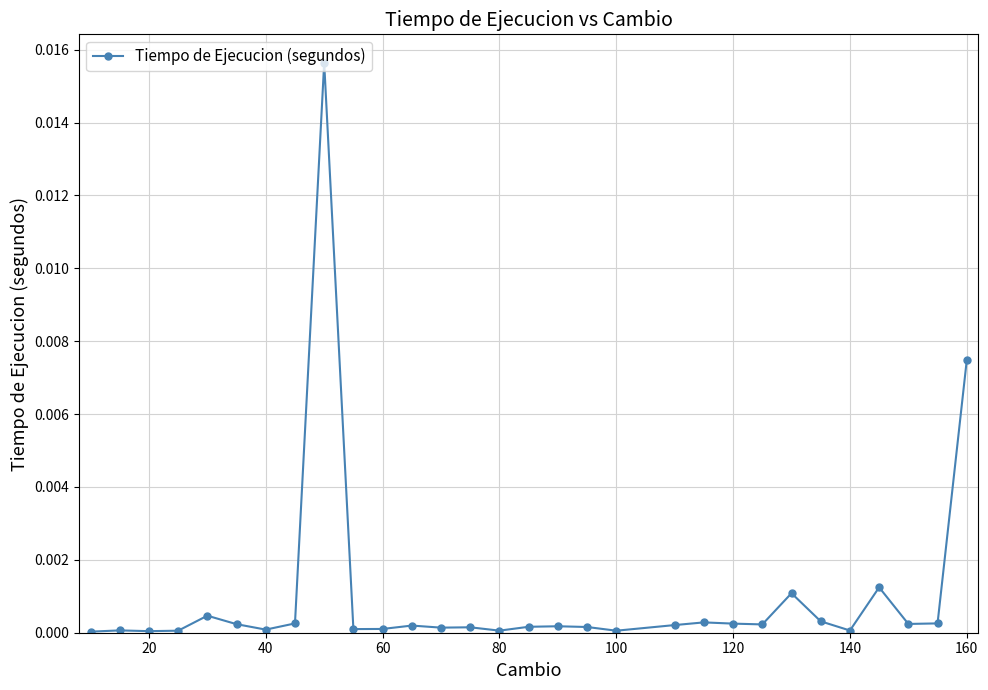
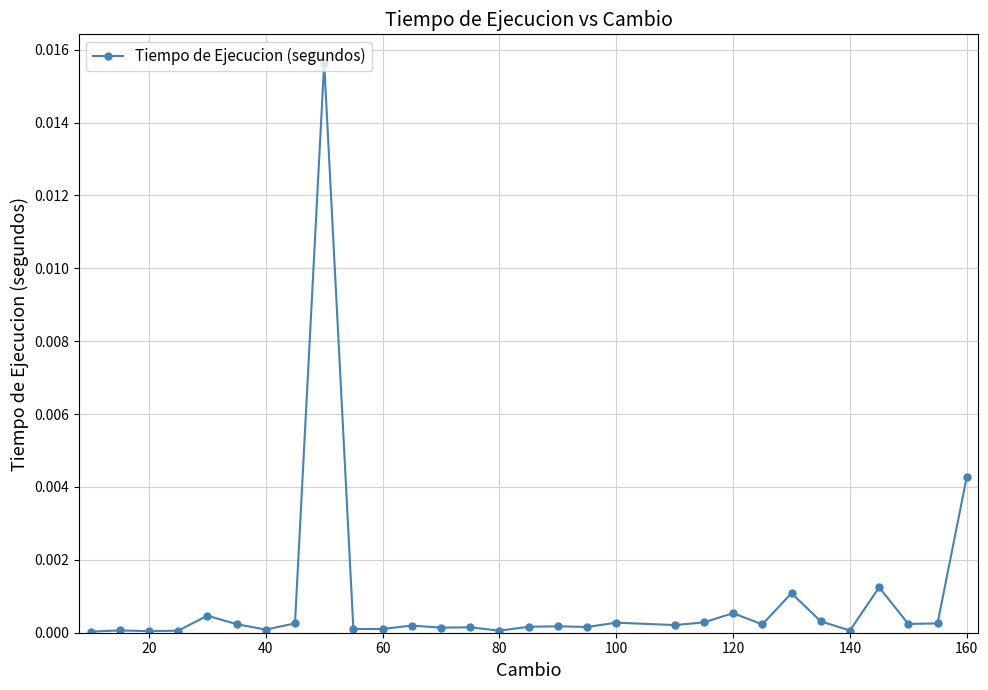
100: 0.0001 -> 0.0003
120: 0.0002 -> 0.0005
160: 0.0075 -> 0.0043
